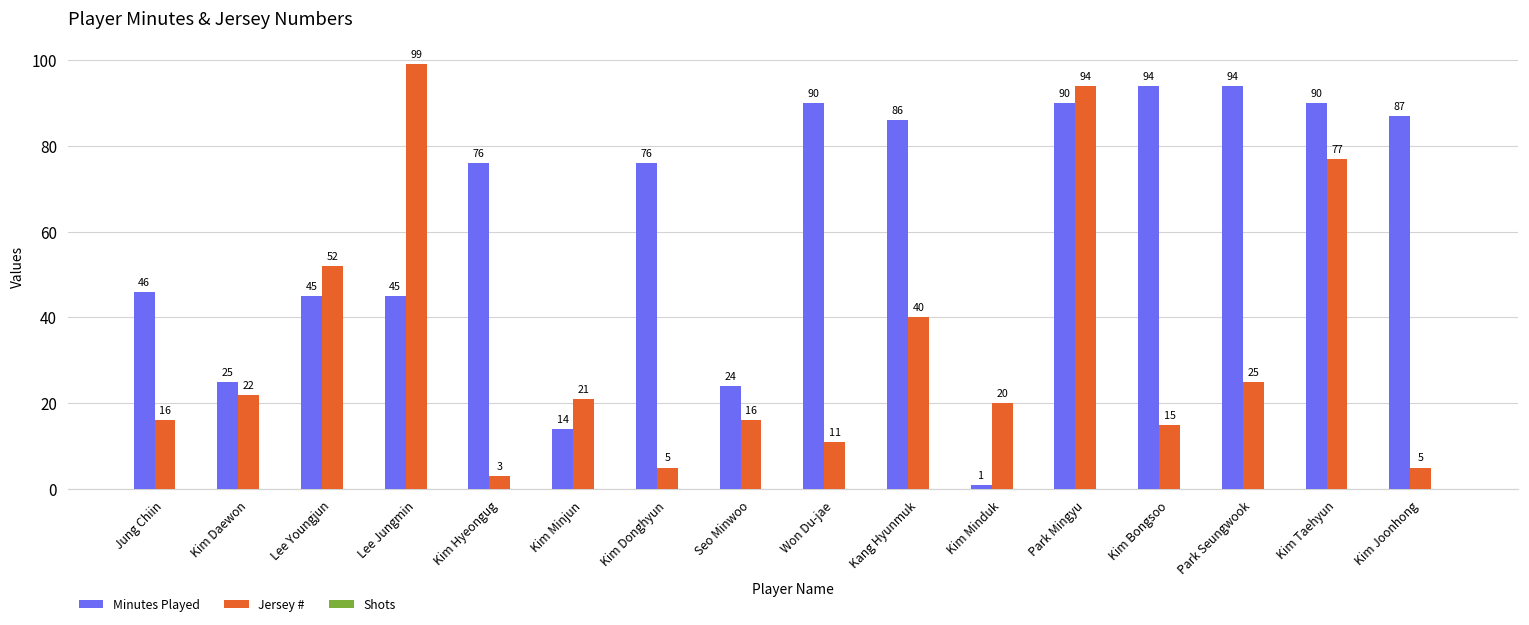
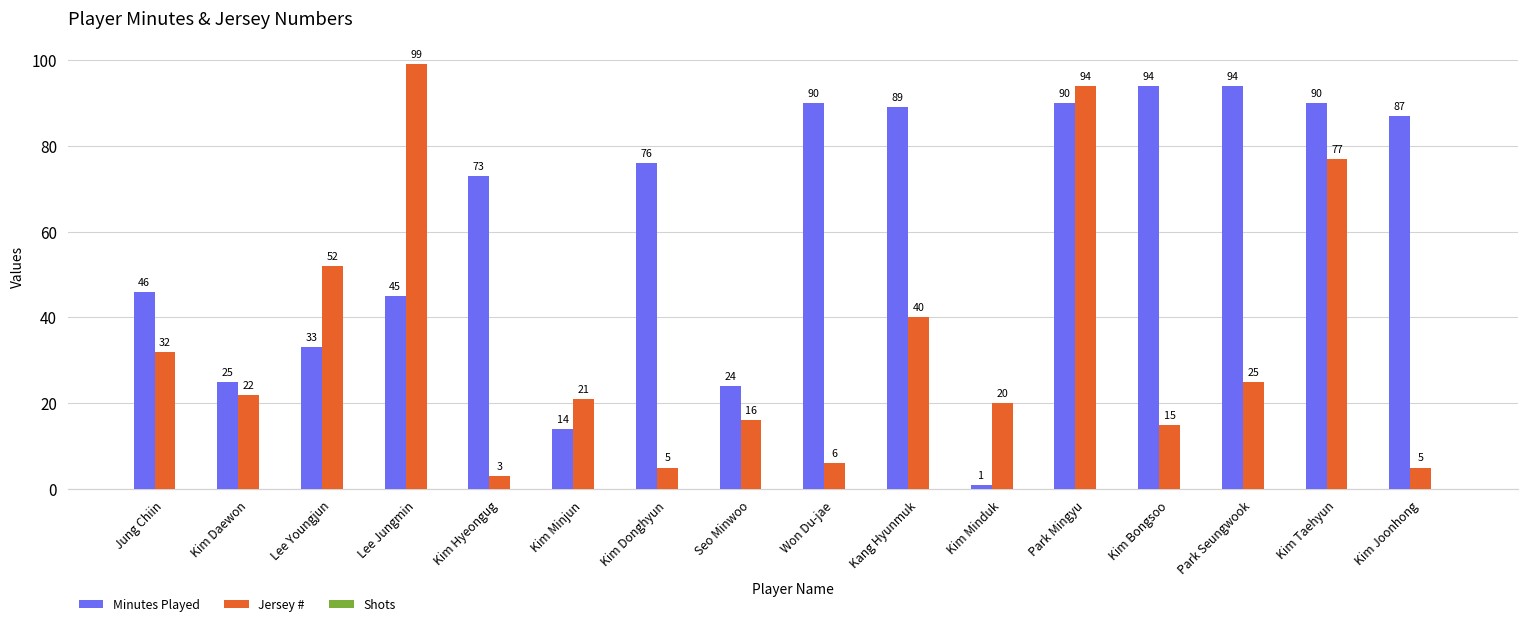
Jersey #, Jung Chiin: 16 -> 32
Minutes Played, Lee Youngjun: 45 -> 33
Minutes Played, Kim Hyeongug: 76 -> 73
Jersey #, Won Du-jae: 11 -> 6
Minutes Played, Kang Hyunmuk: 86 -> 89
